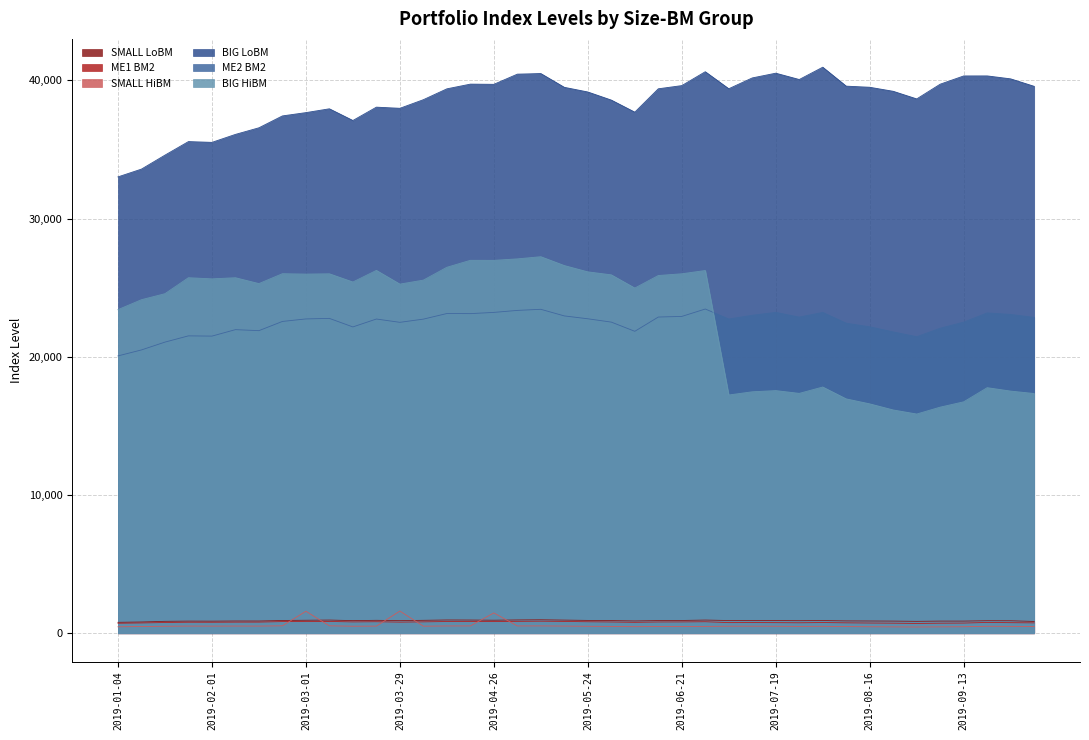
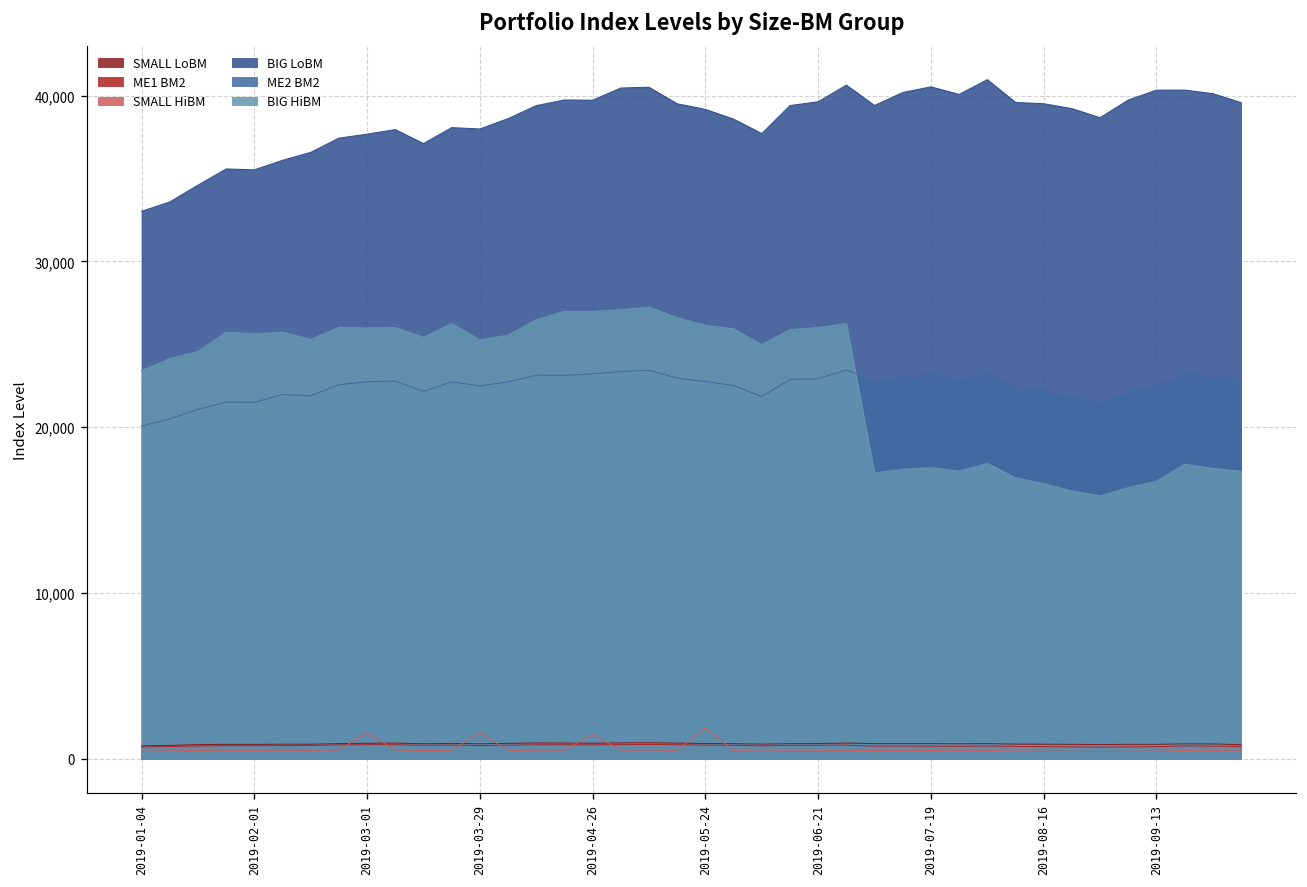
SMALL HiBM, 2019-05-24: 500 -> 1,900
